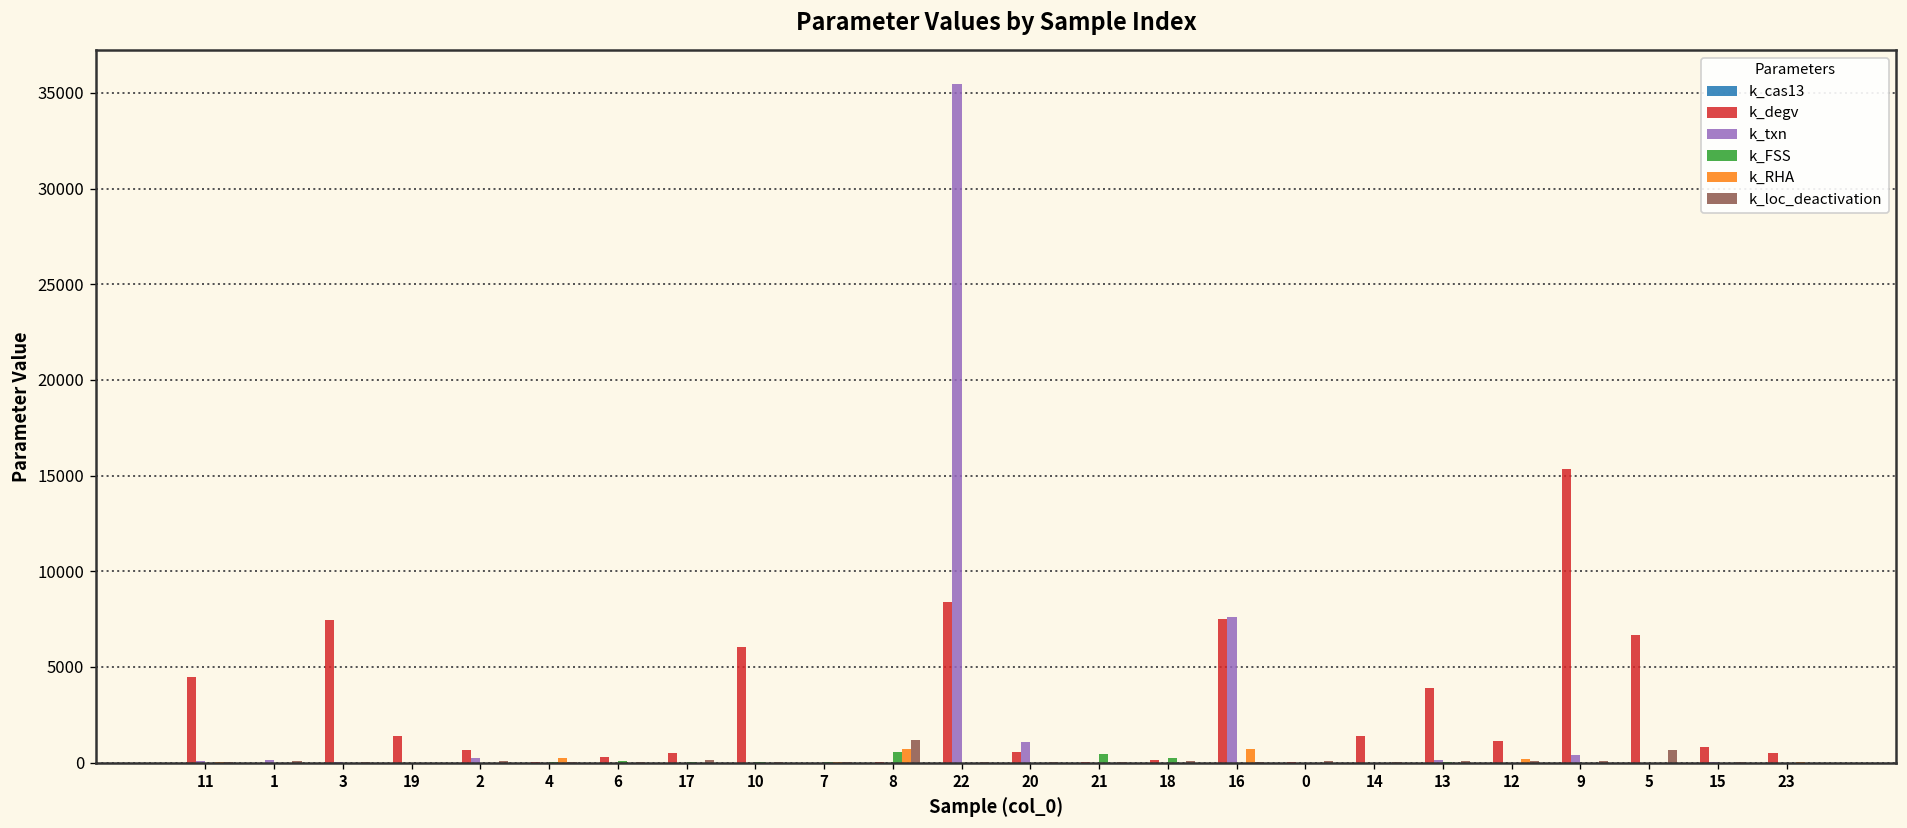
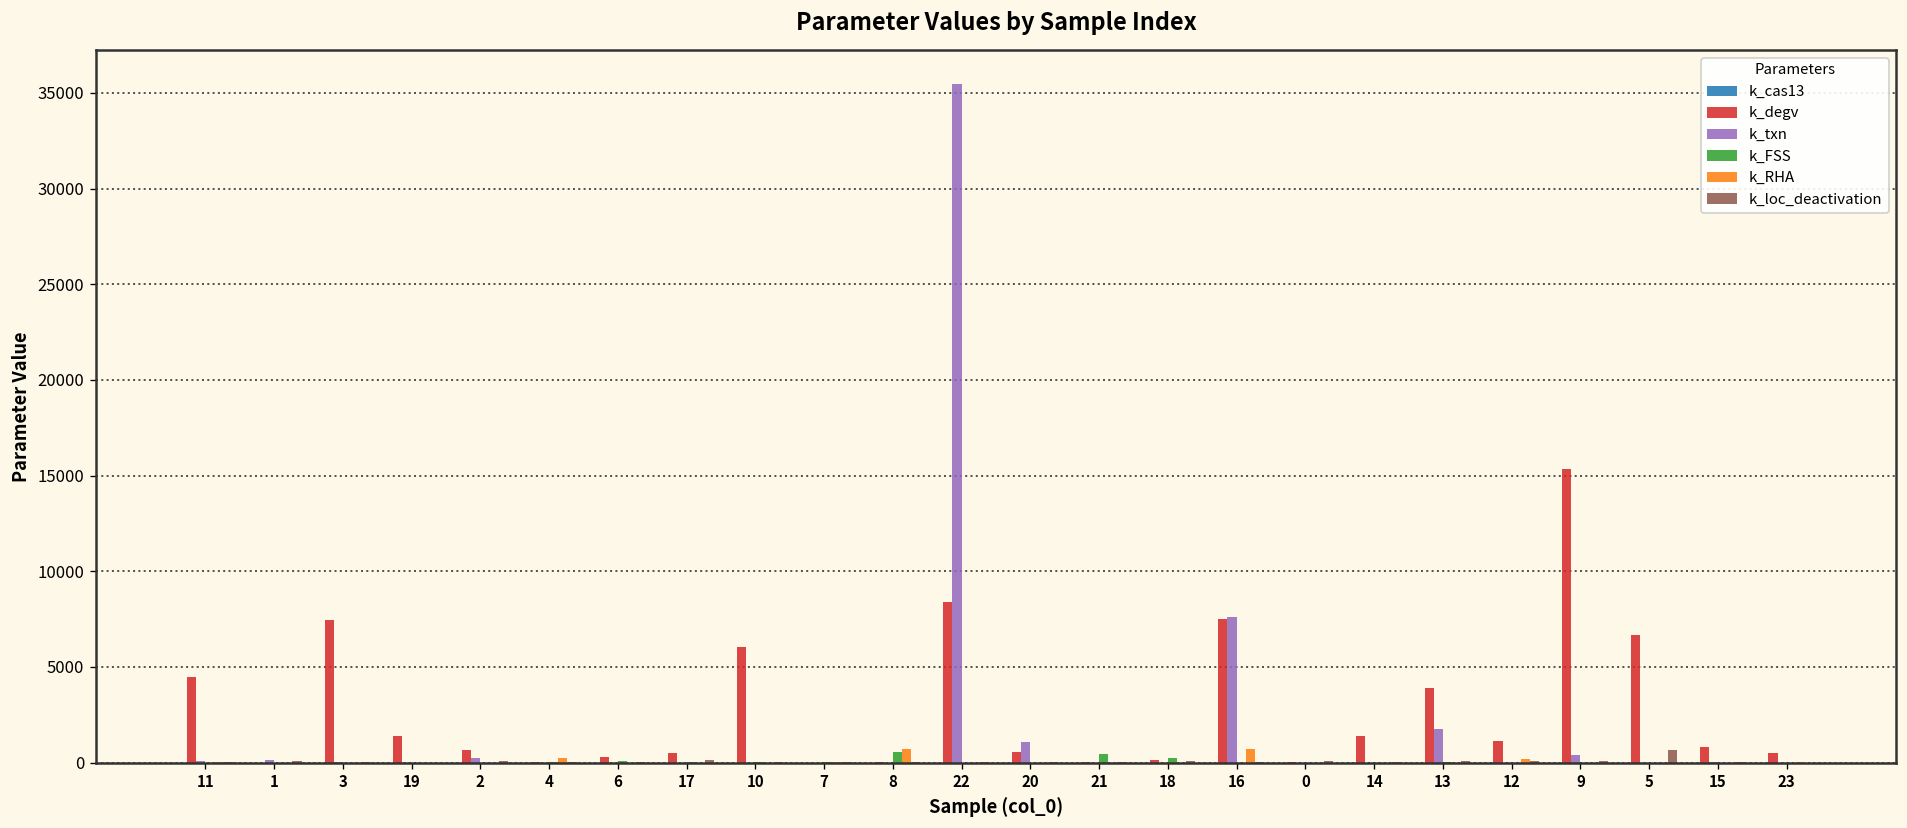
k_loc_deactivation, 8: 1200 -> 0
k_txn, 13: 100 -> 1700
